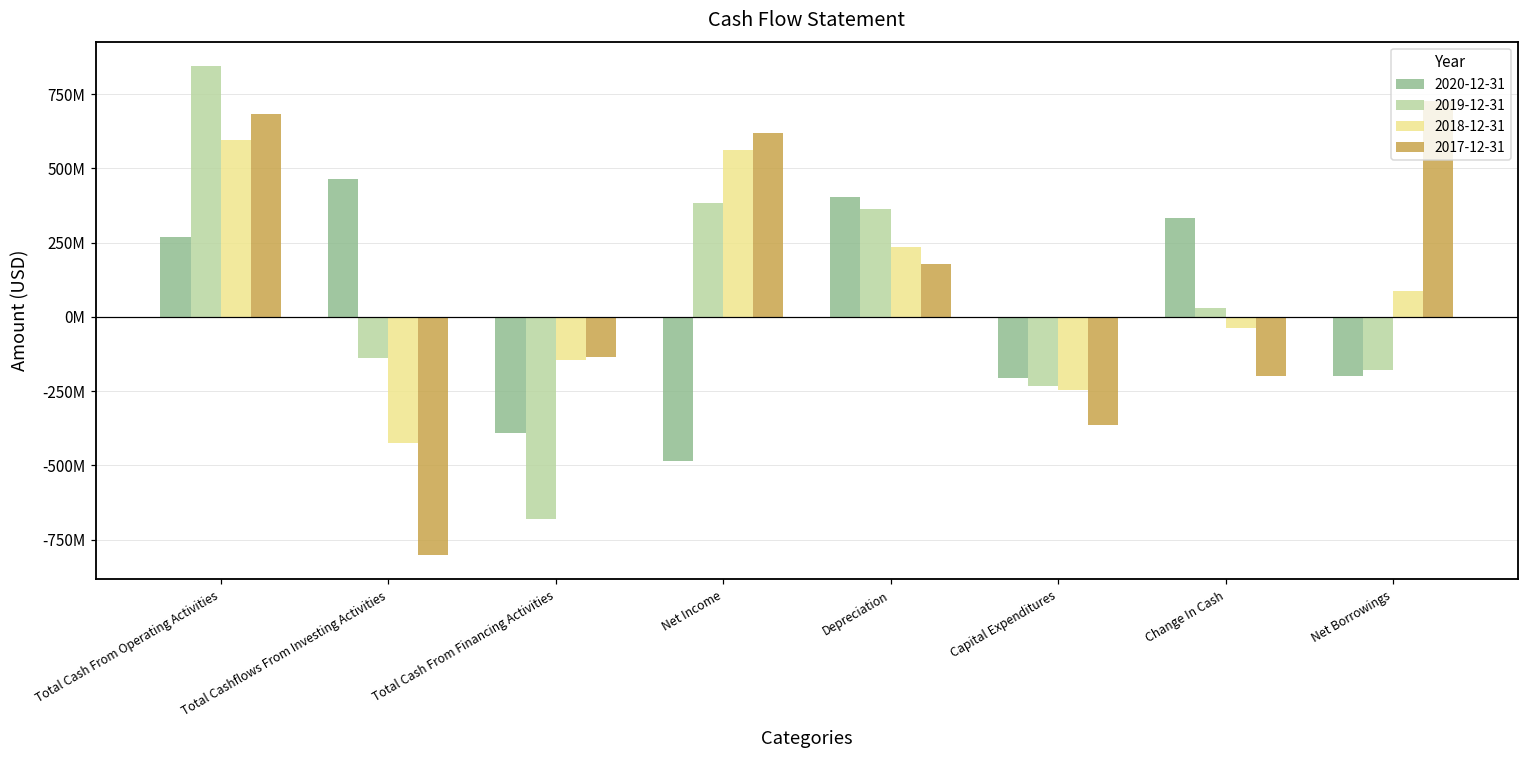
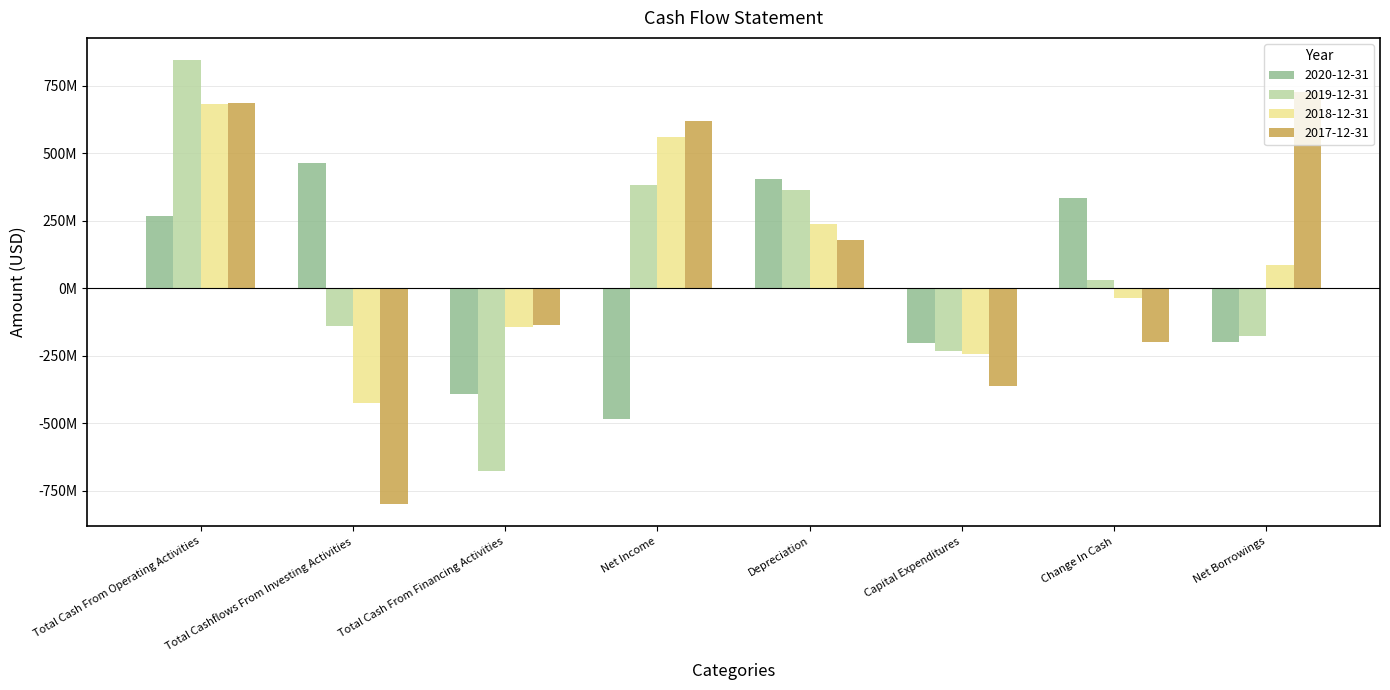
2018-12-31, Total Cash From Operating Activities: 600000000 -> 680000000
